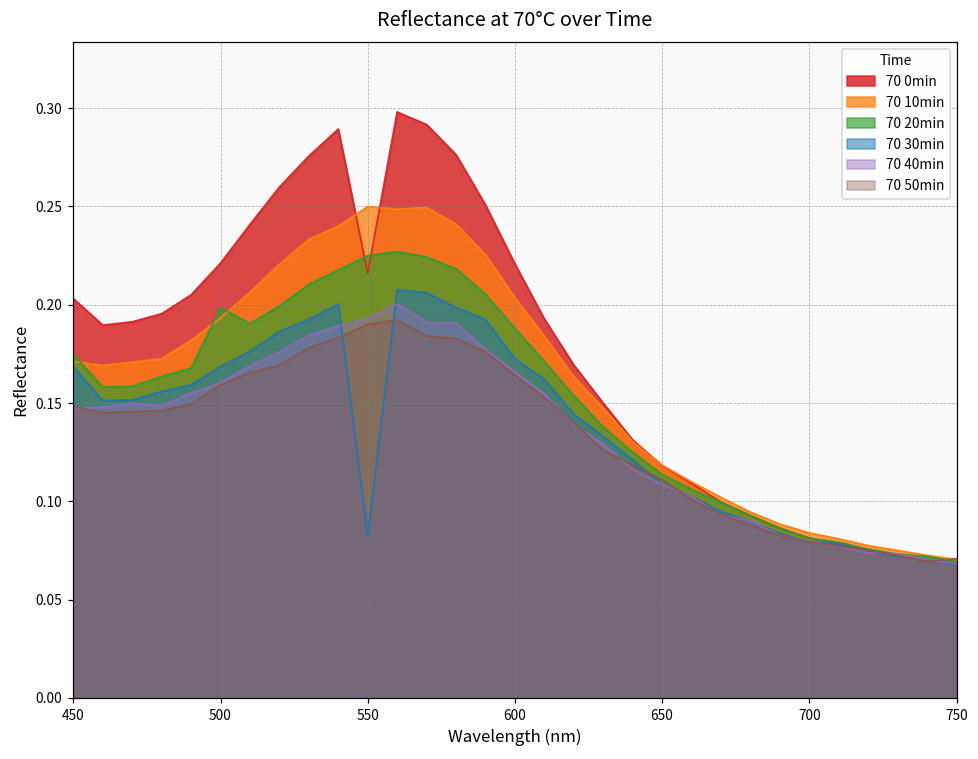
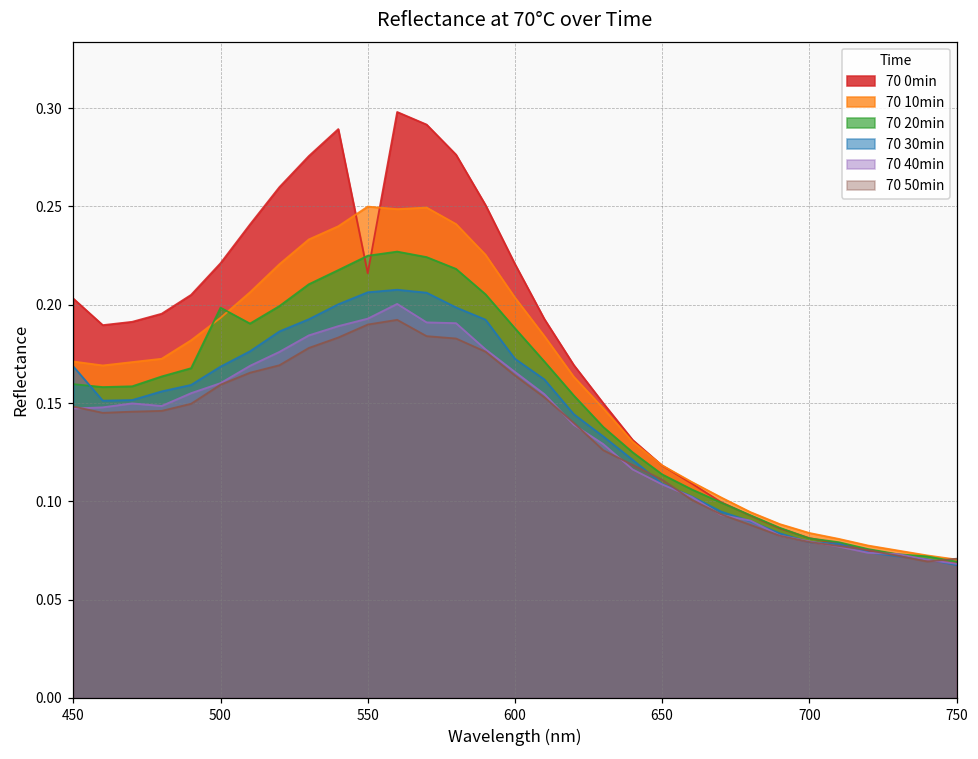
70 20min, 450: 0.175 -> 0.160
70 30min, 550: 0.082 -> 0.206
